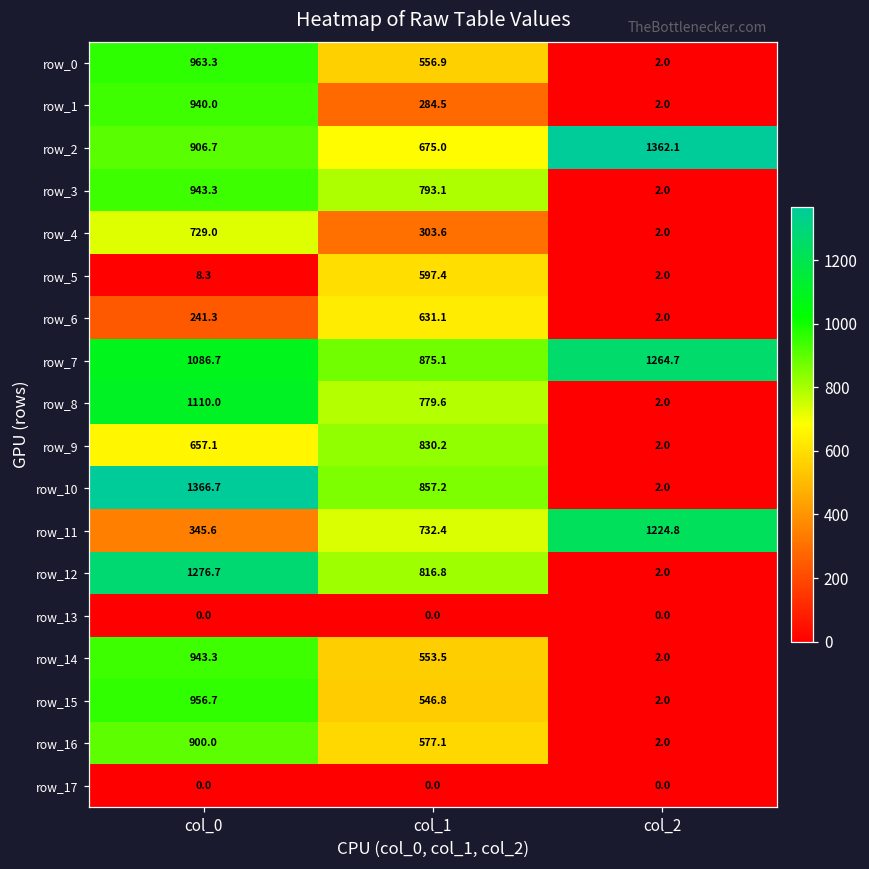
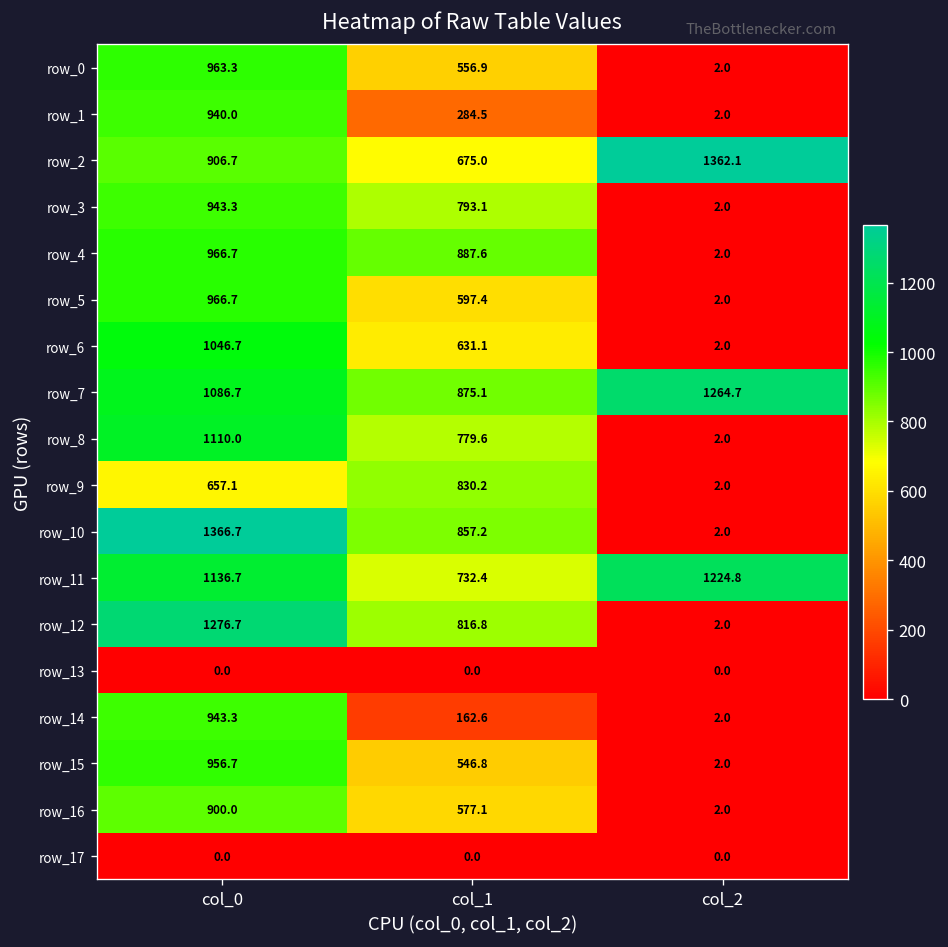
row_4, col_0: 729.0 -> 966.7
row_4, col_1: 303.6 -> 887.6
row_5, col_0: 8.3 -> 966.7
row_6, col_0: 241.3 -> 1046.7
row_11, col_0: 345.6 -> 1136.7
row_14, col_1: 553.5 -> 162.6
